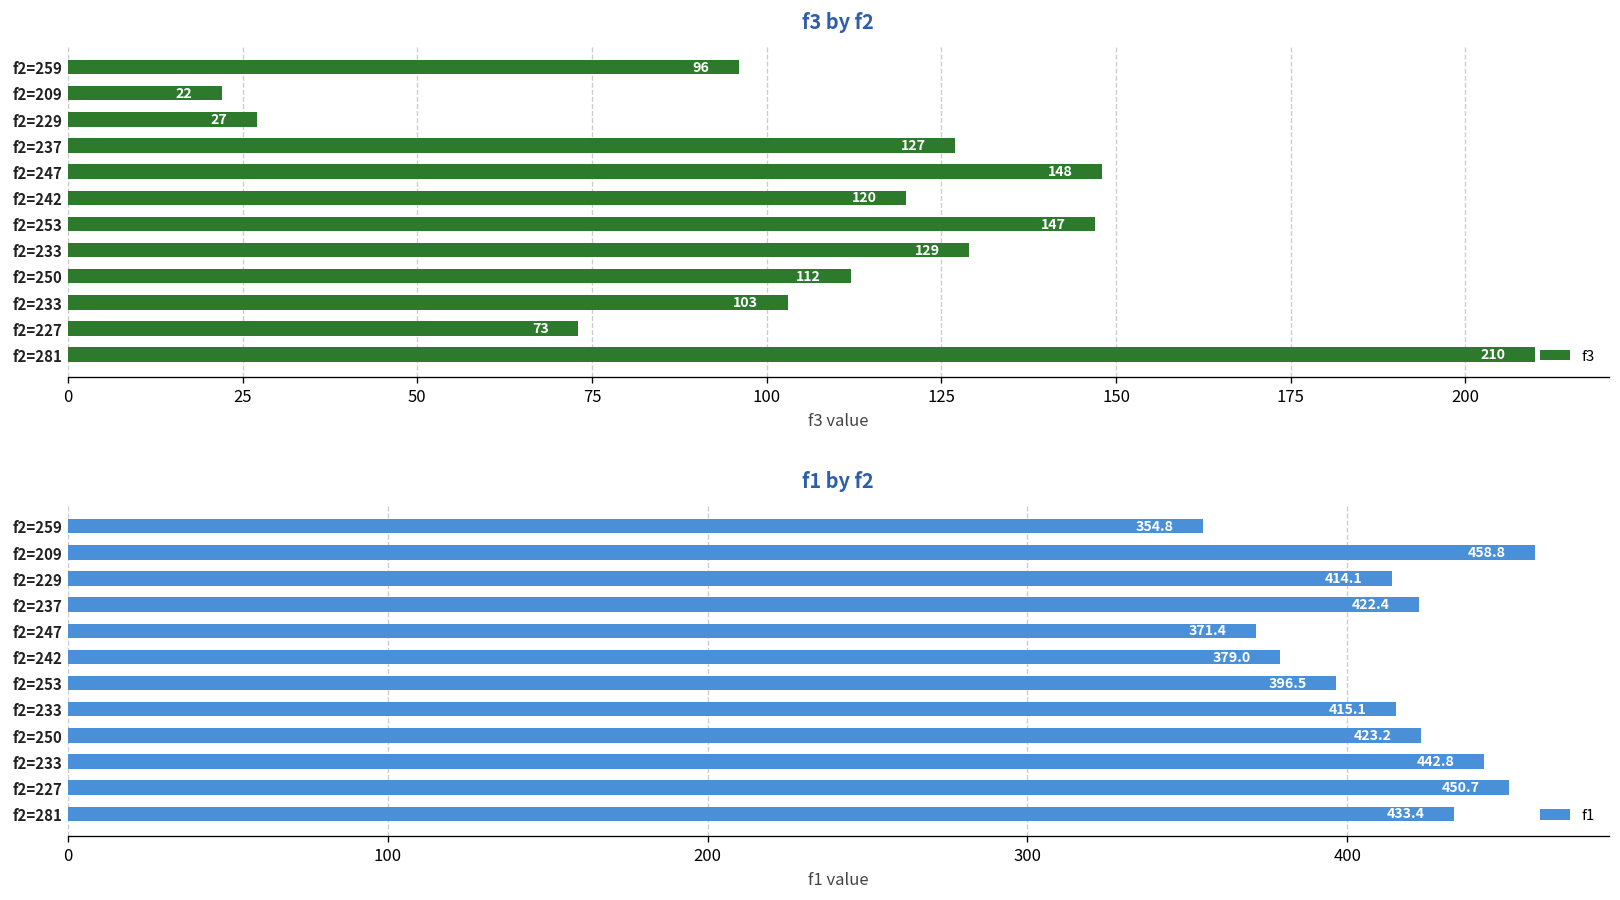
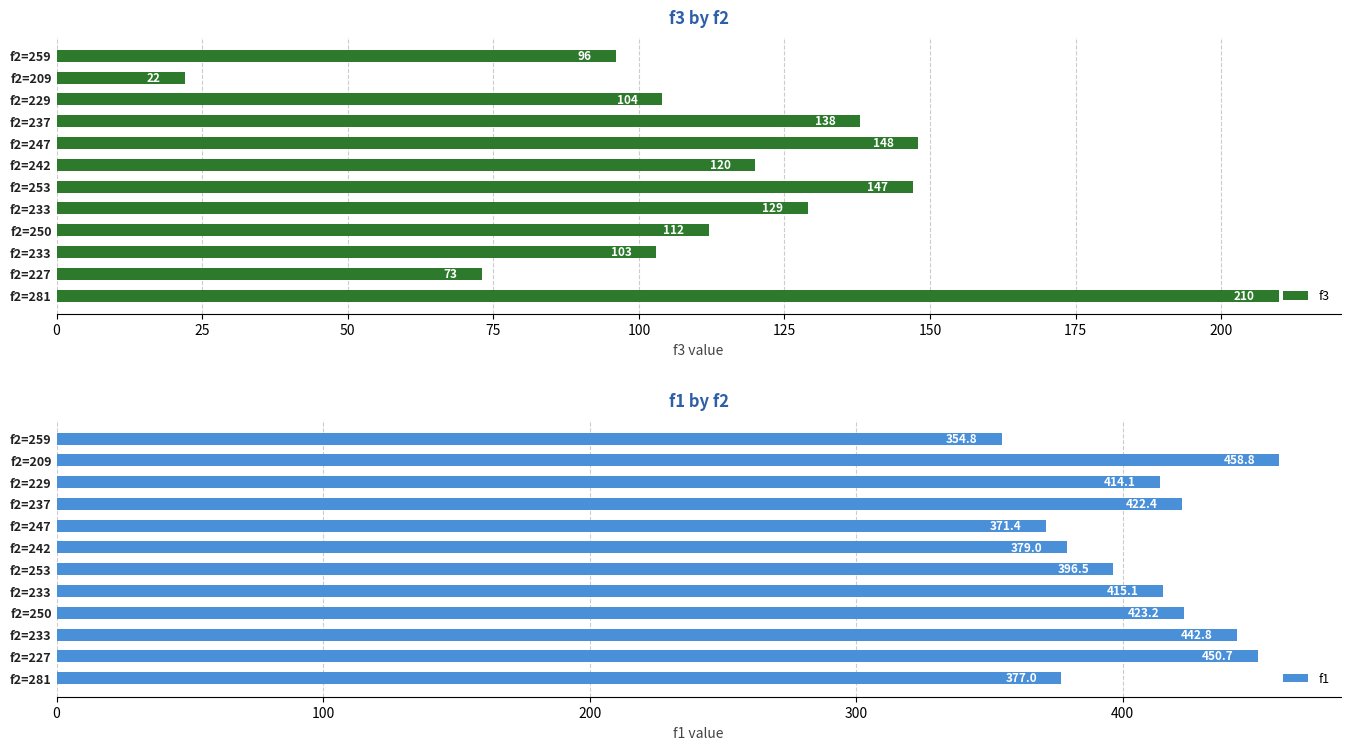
f3 by f2, f2=229: 27 -> 104
f3 by f2, f2=237: 127 -> 138
f1 by f2, f2=281: 433.4 -> 377.0
